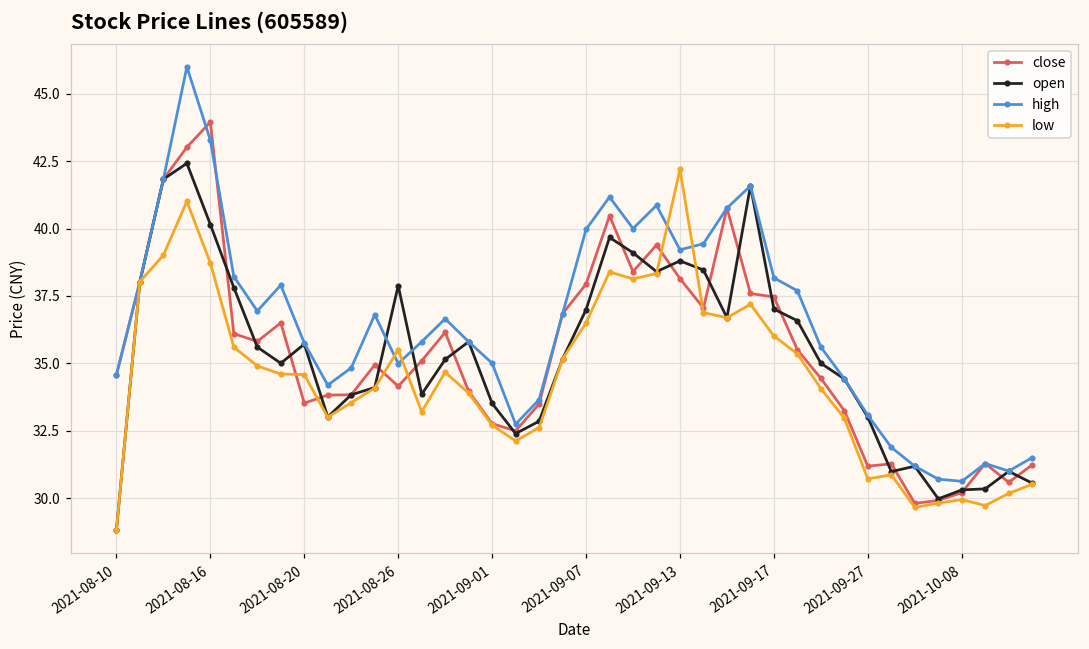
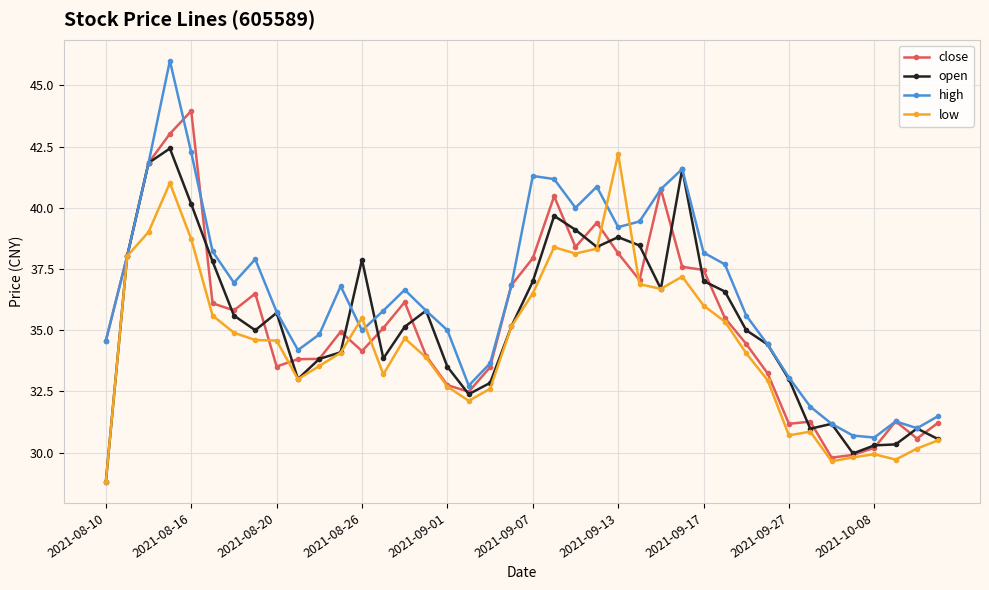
high, 2021-08-16: 43.3 -> 42.3
high, 2021-09-07: 40.0 -> 41.3
